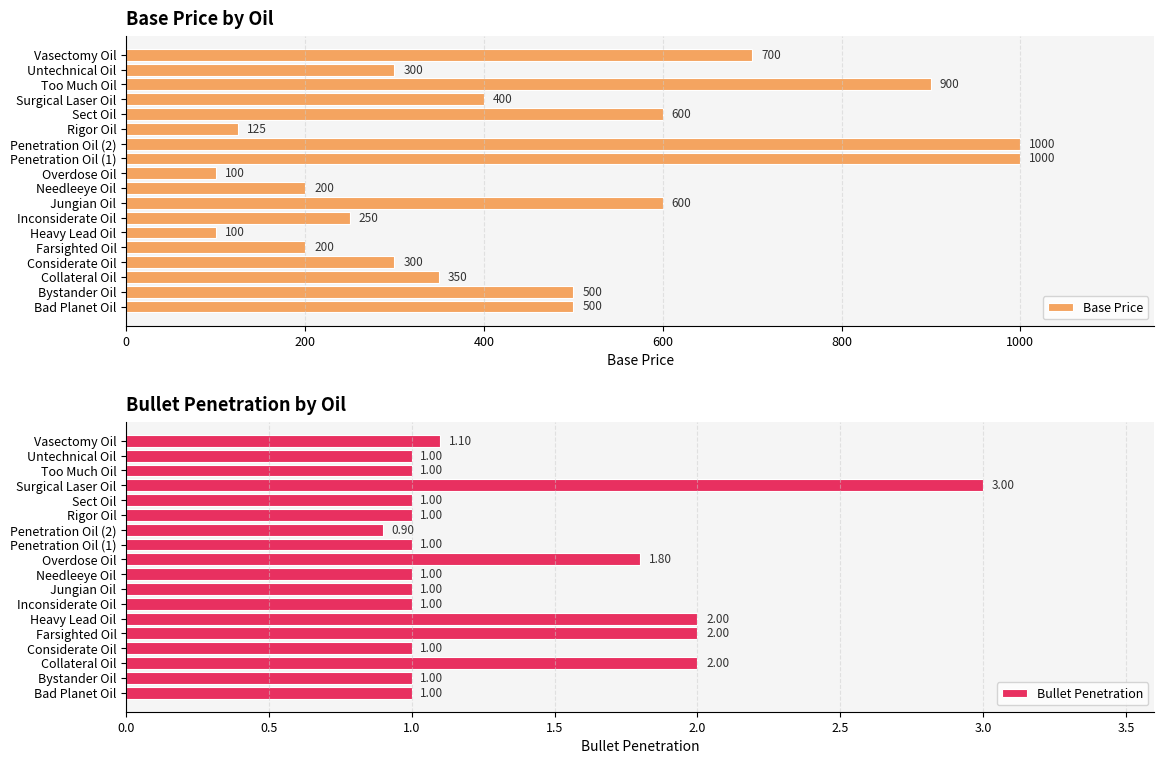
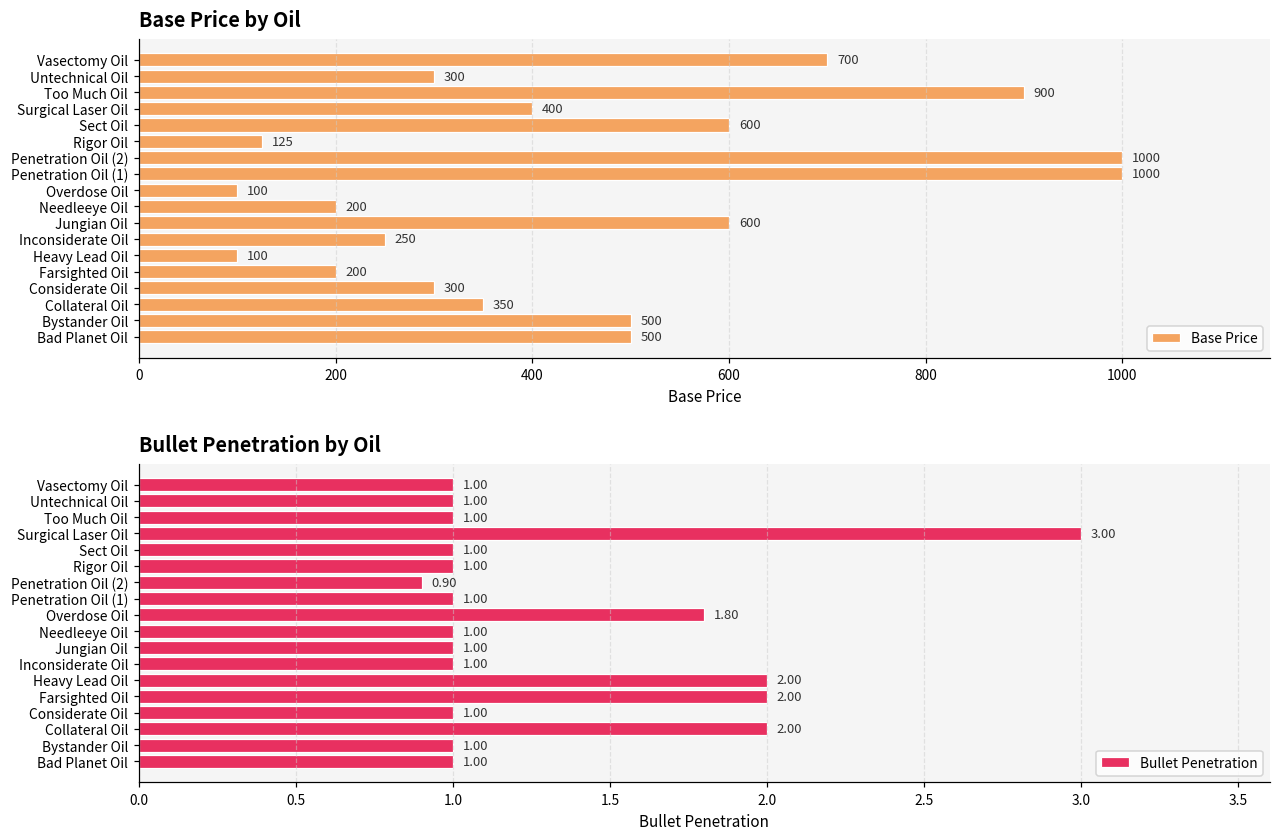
Bullet Penetration by Oil, Vasectomy Oil: 1.10 -> 1.00
